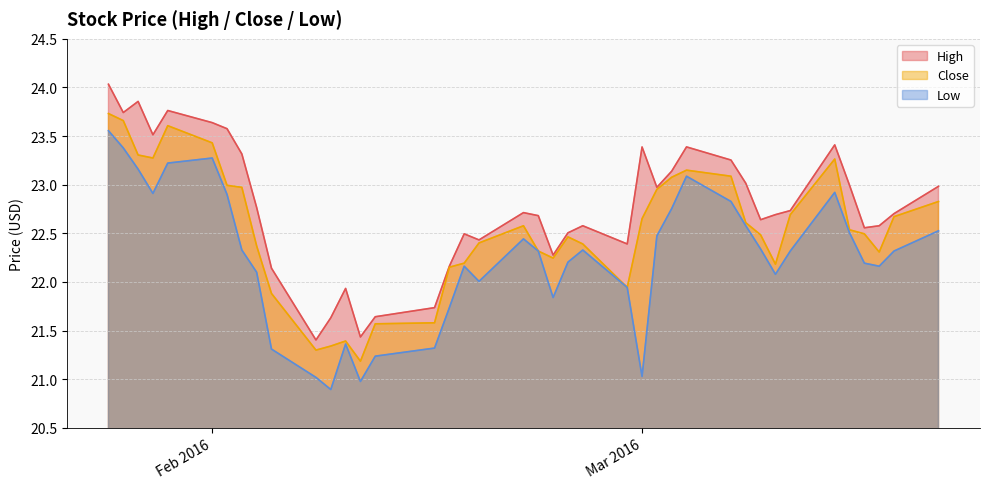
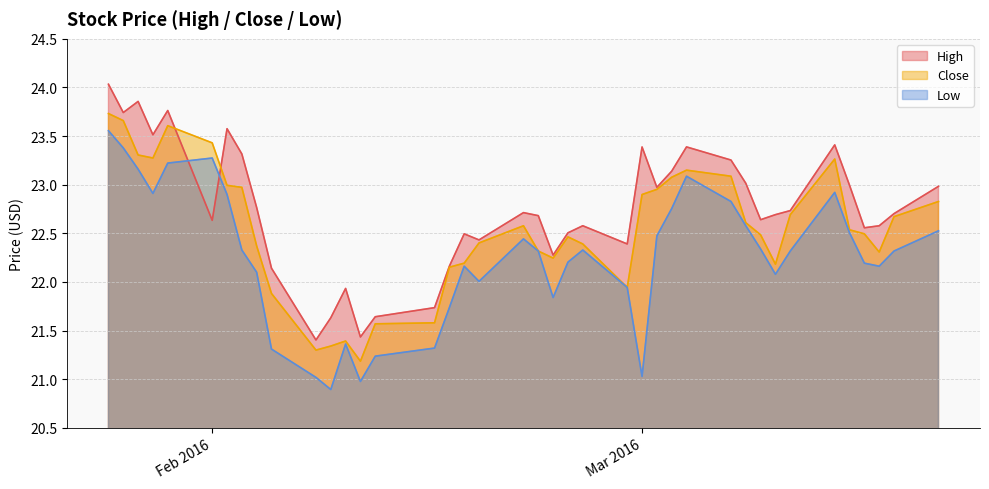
High, Feb 2016: 23.6 -> 22.6
Close, Mar 2016: 22.7 -> 22.9
